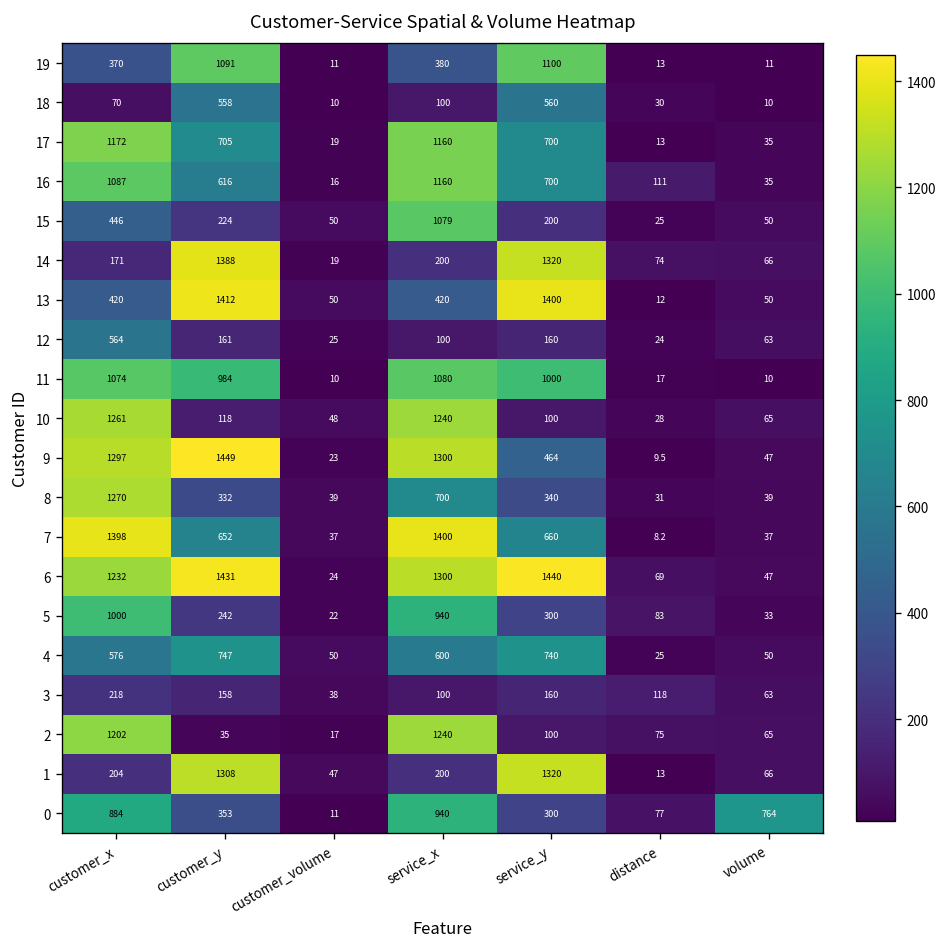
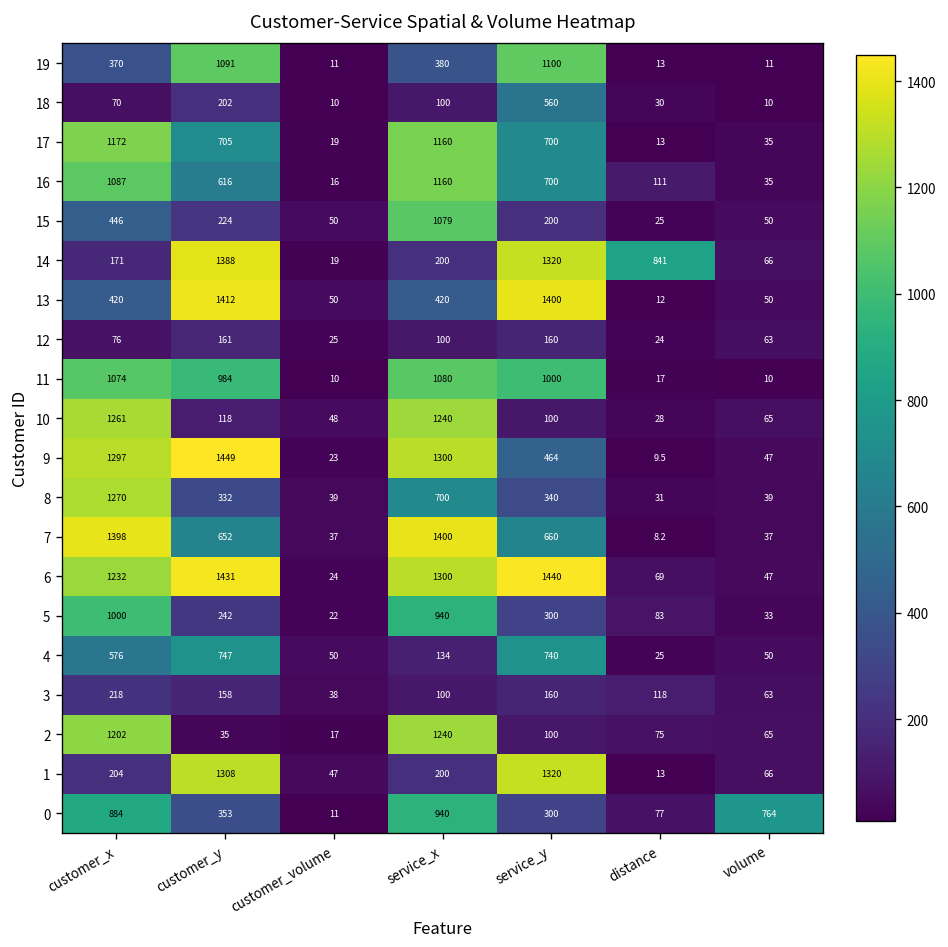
18, customer_y: 558 -> 202
14, distance: 74 -> 841
12, customer_x: 564 -> 76
4, service_x: 600 -> 134
